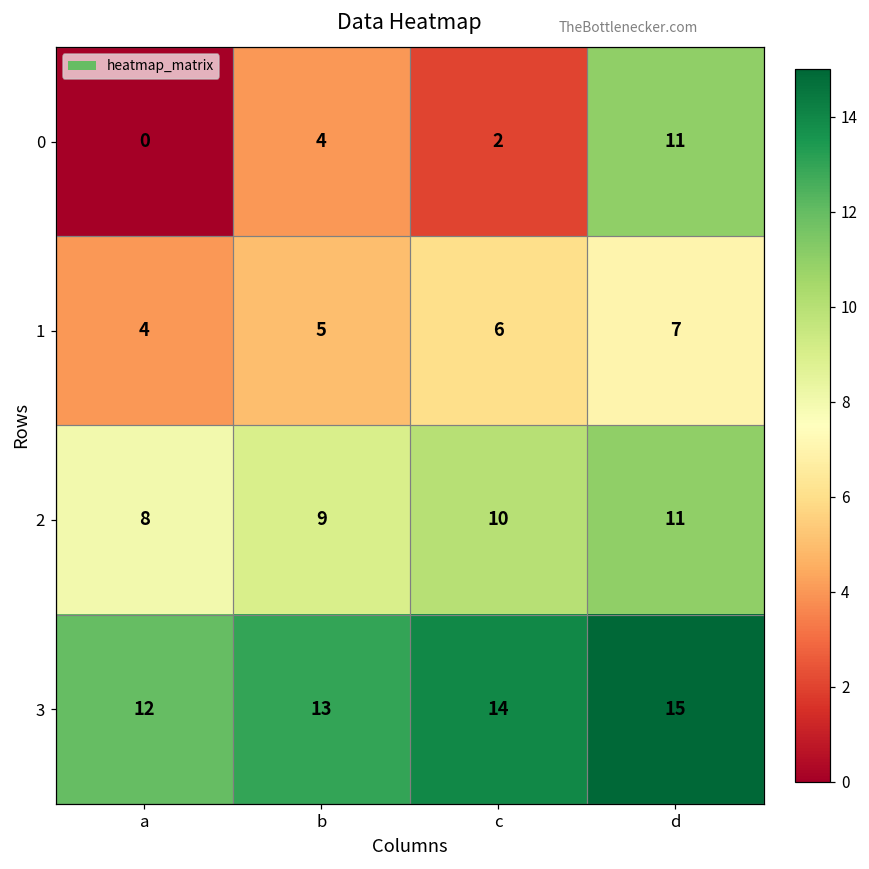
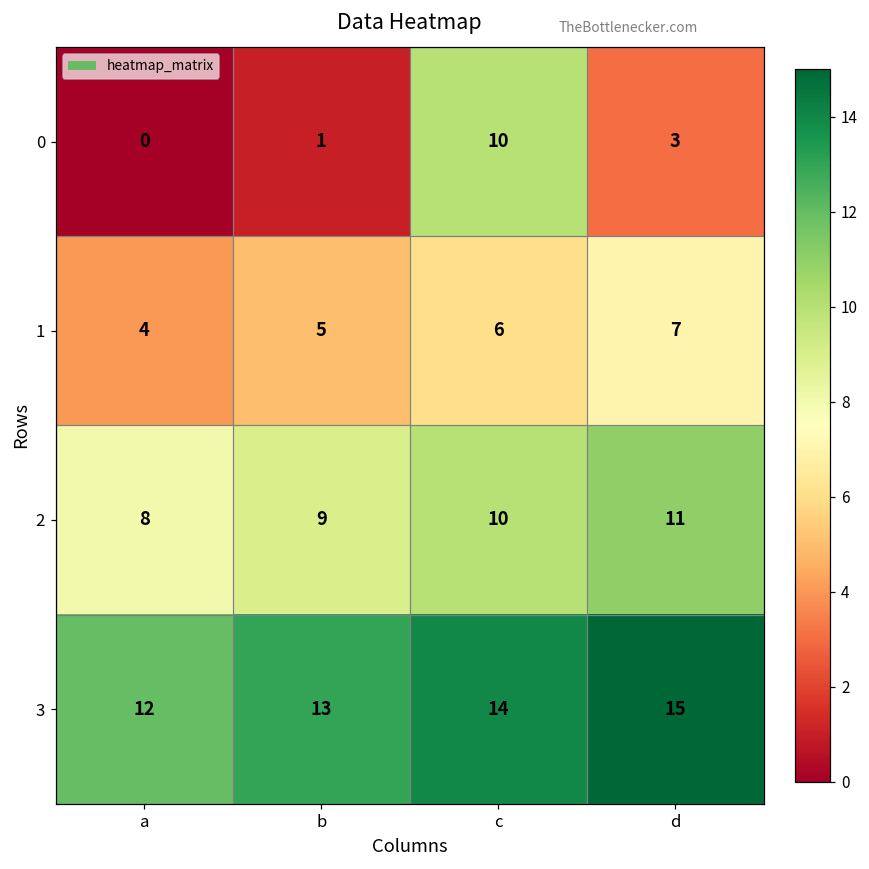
0, b: 4 -> 1
0, c: 2 -> 10
0, d: 11 -> 3
